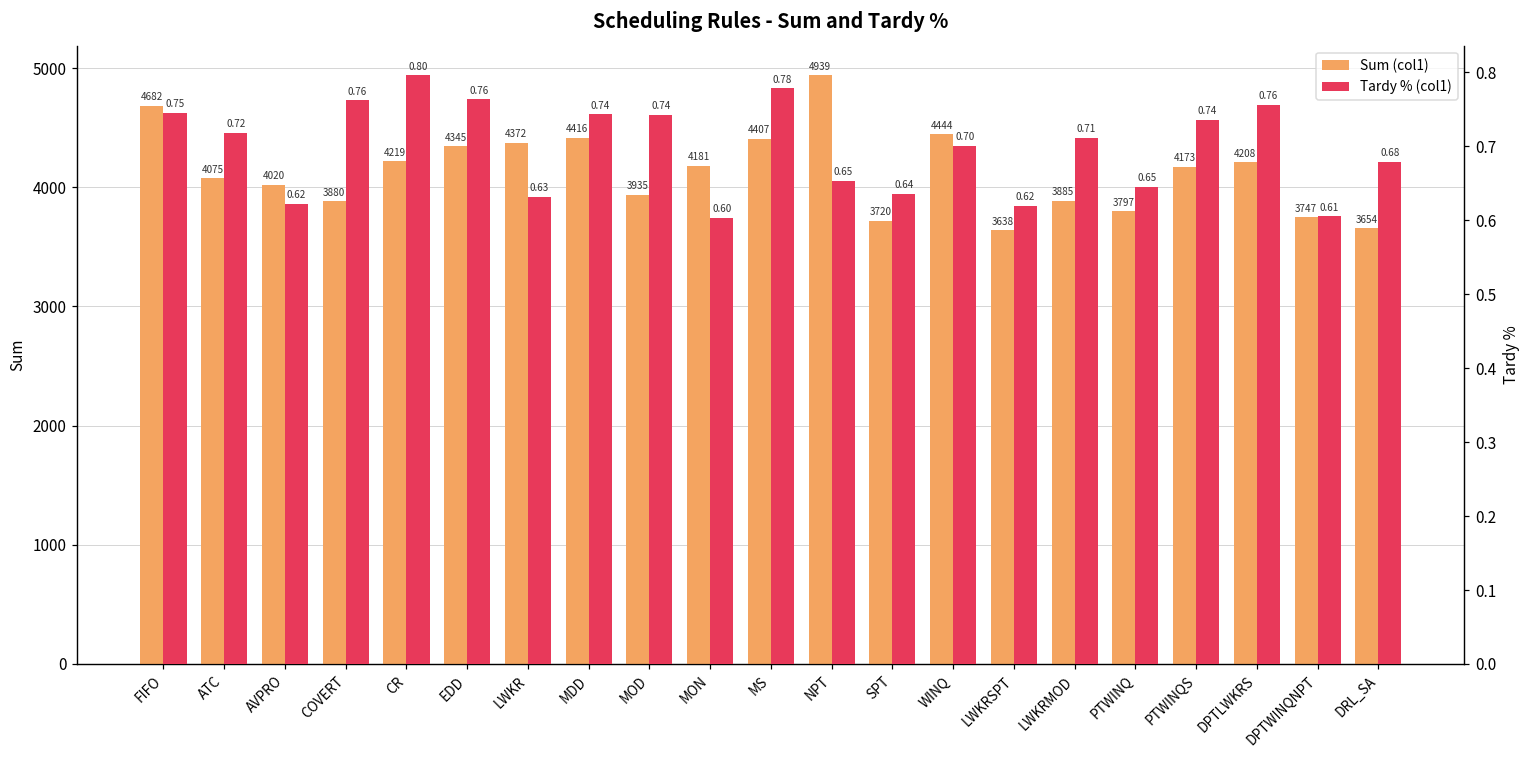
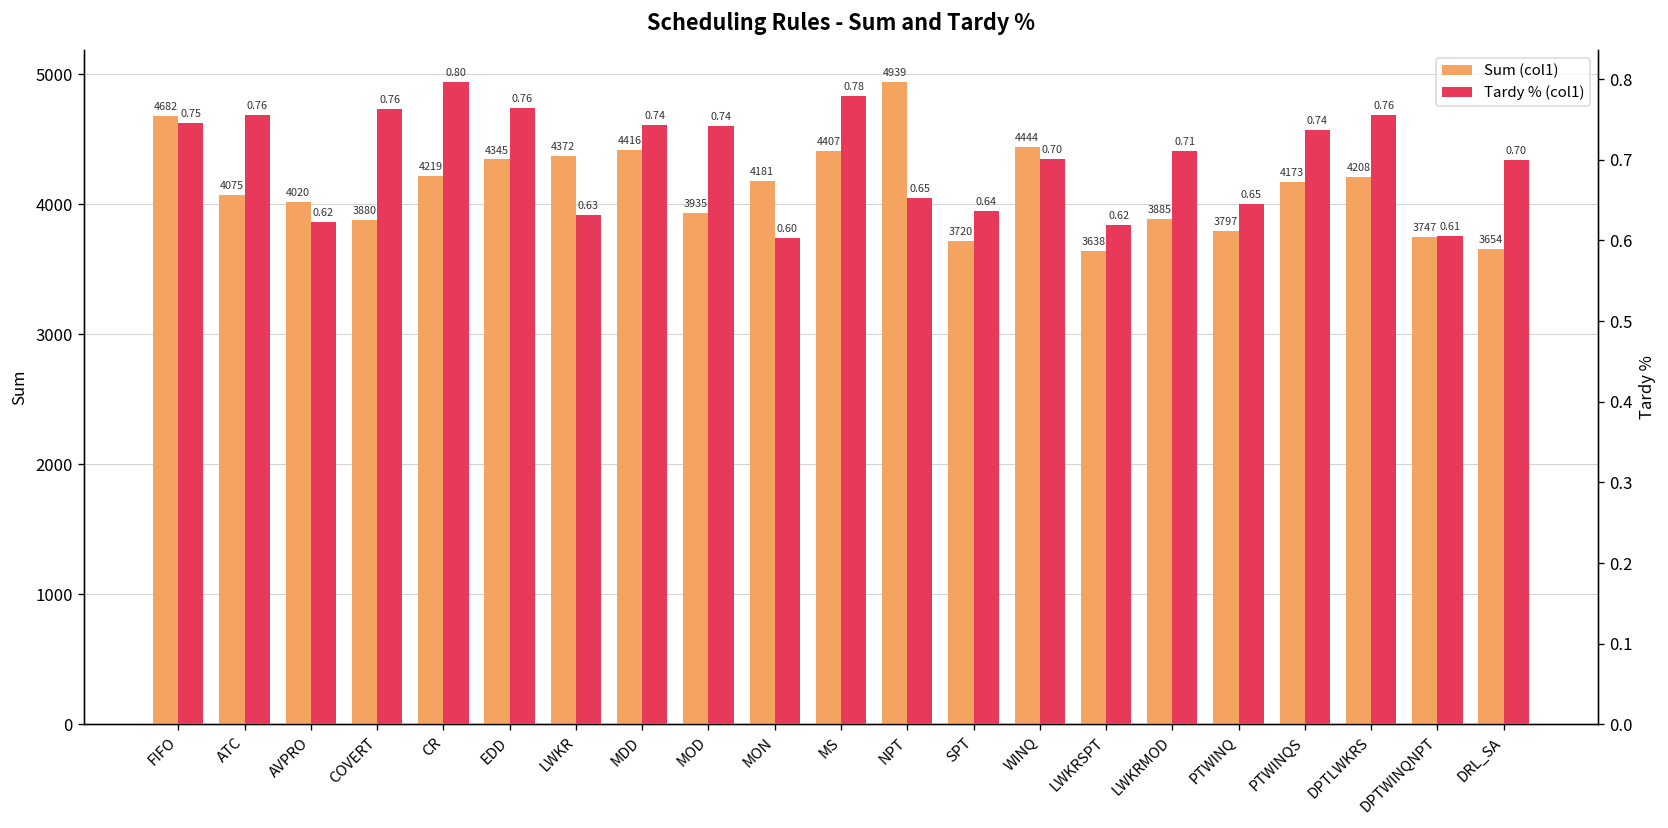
Tardy % (col1), ATC: 0.72 -> 0.76
Tardy % (col1), DRL_SA: 0.68 -> 0.70
